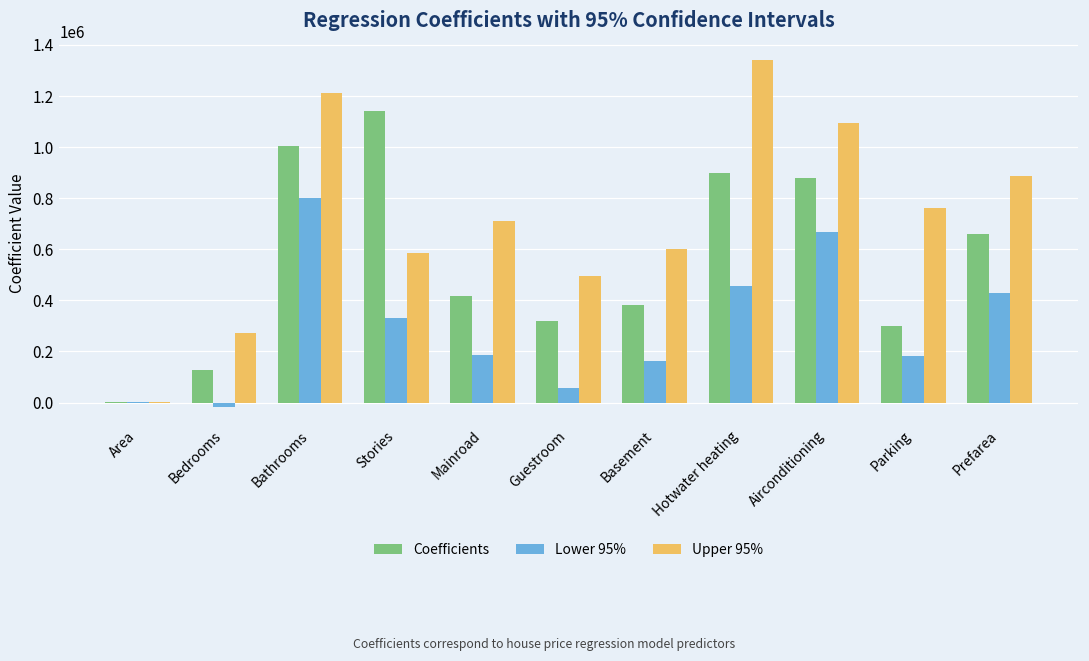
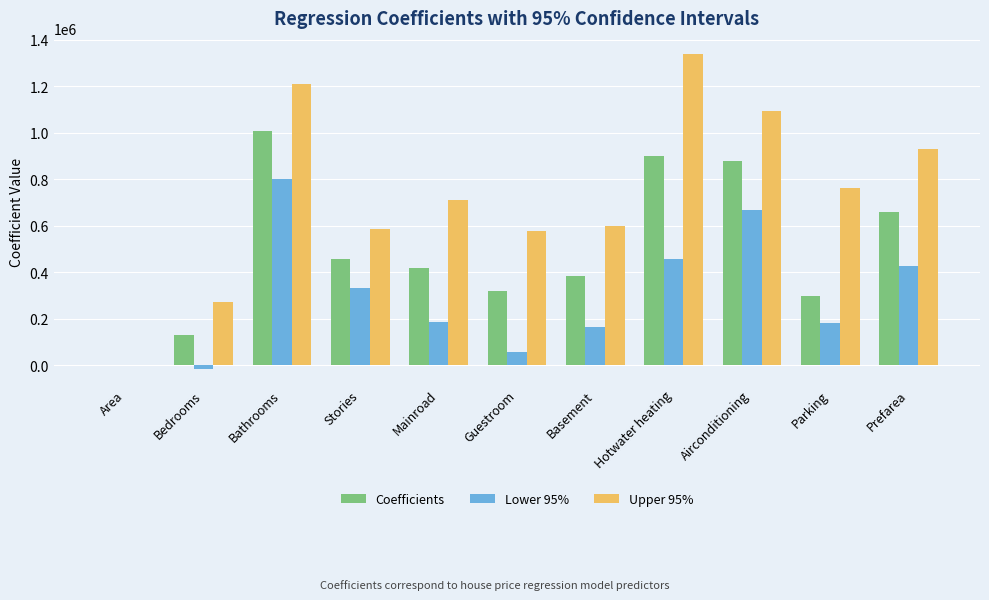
Coefficients, Stories: 1140000 -> 460000
Upper 95%, Guestroom: 500000 -> 580000
Upper 95%, Prefarea: 890000 -> 930000
